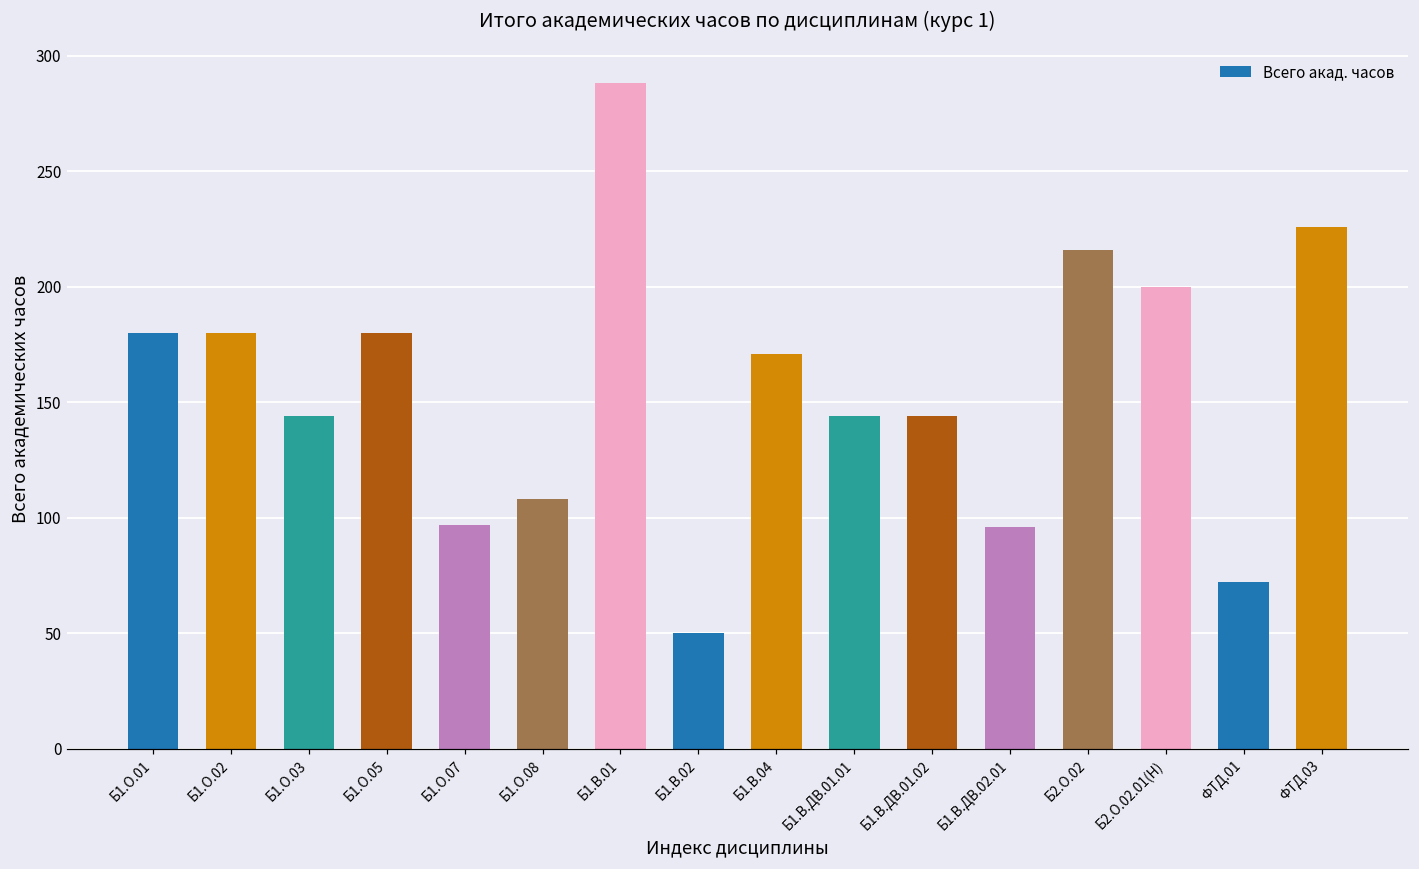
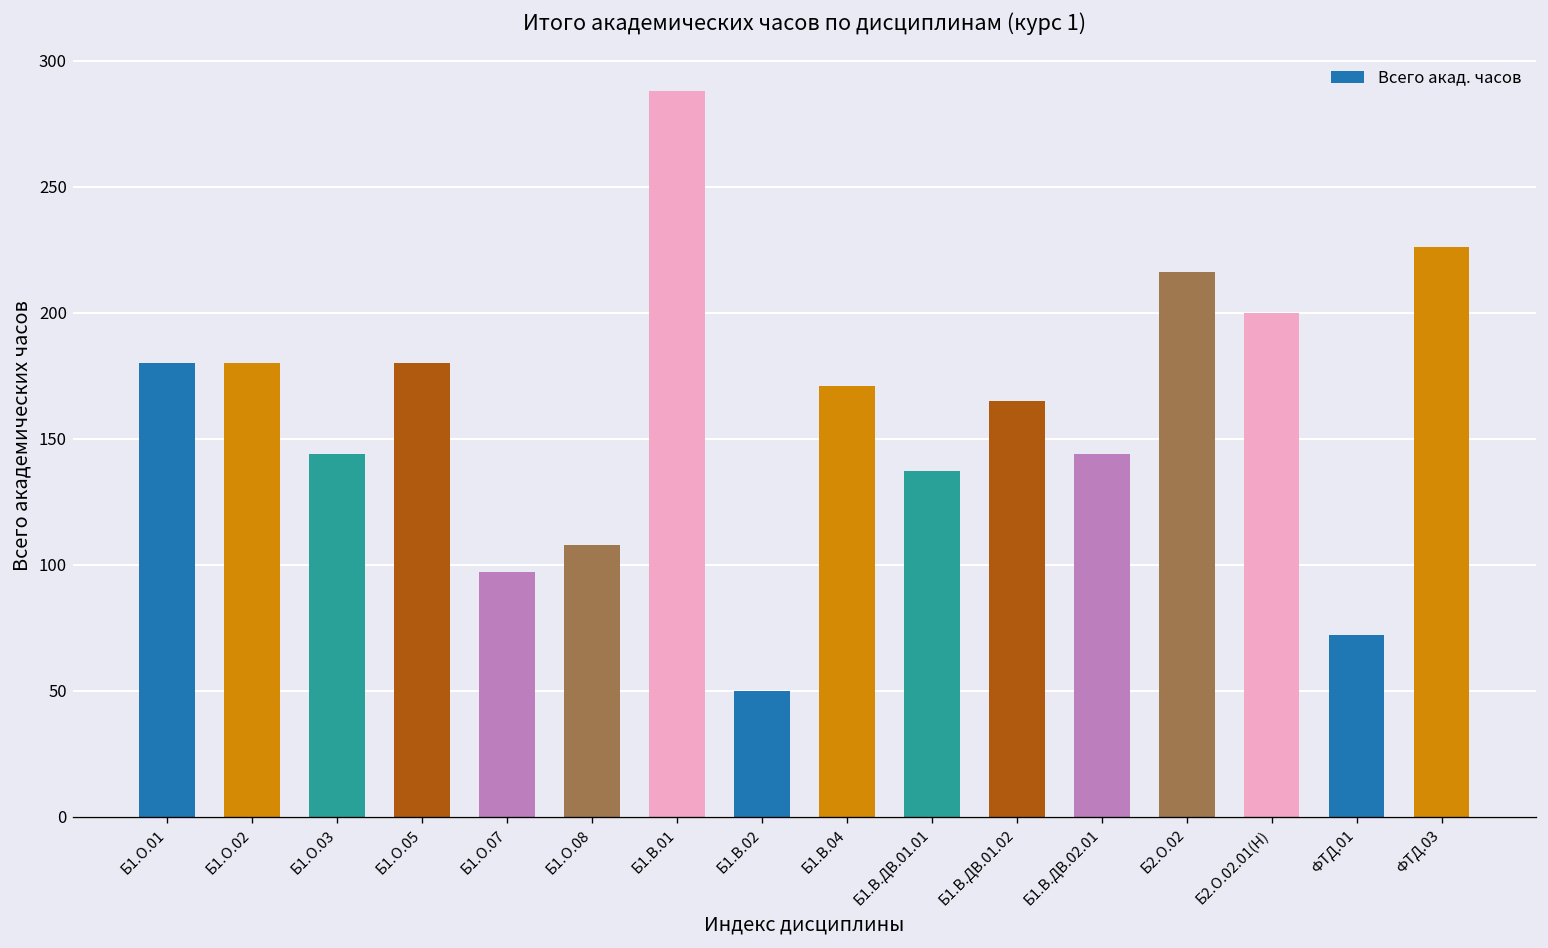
Б1.В.ДВ.01.01: 144 -> 137
Б1.В.ДВ.01.02: 144 -> 165
Б1.В.ДВ.02.01: 96 -> 144
